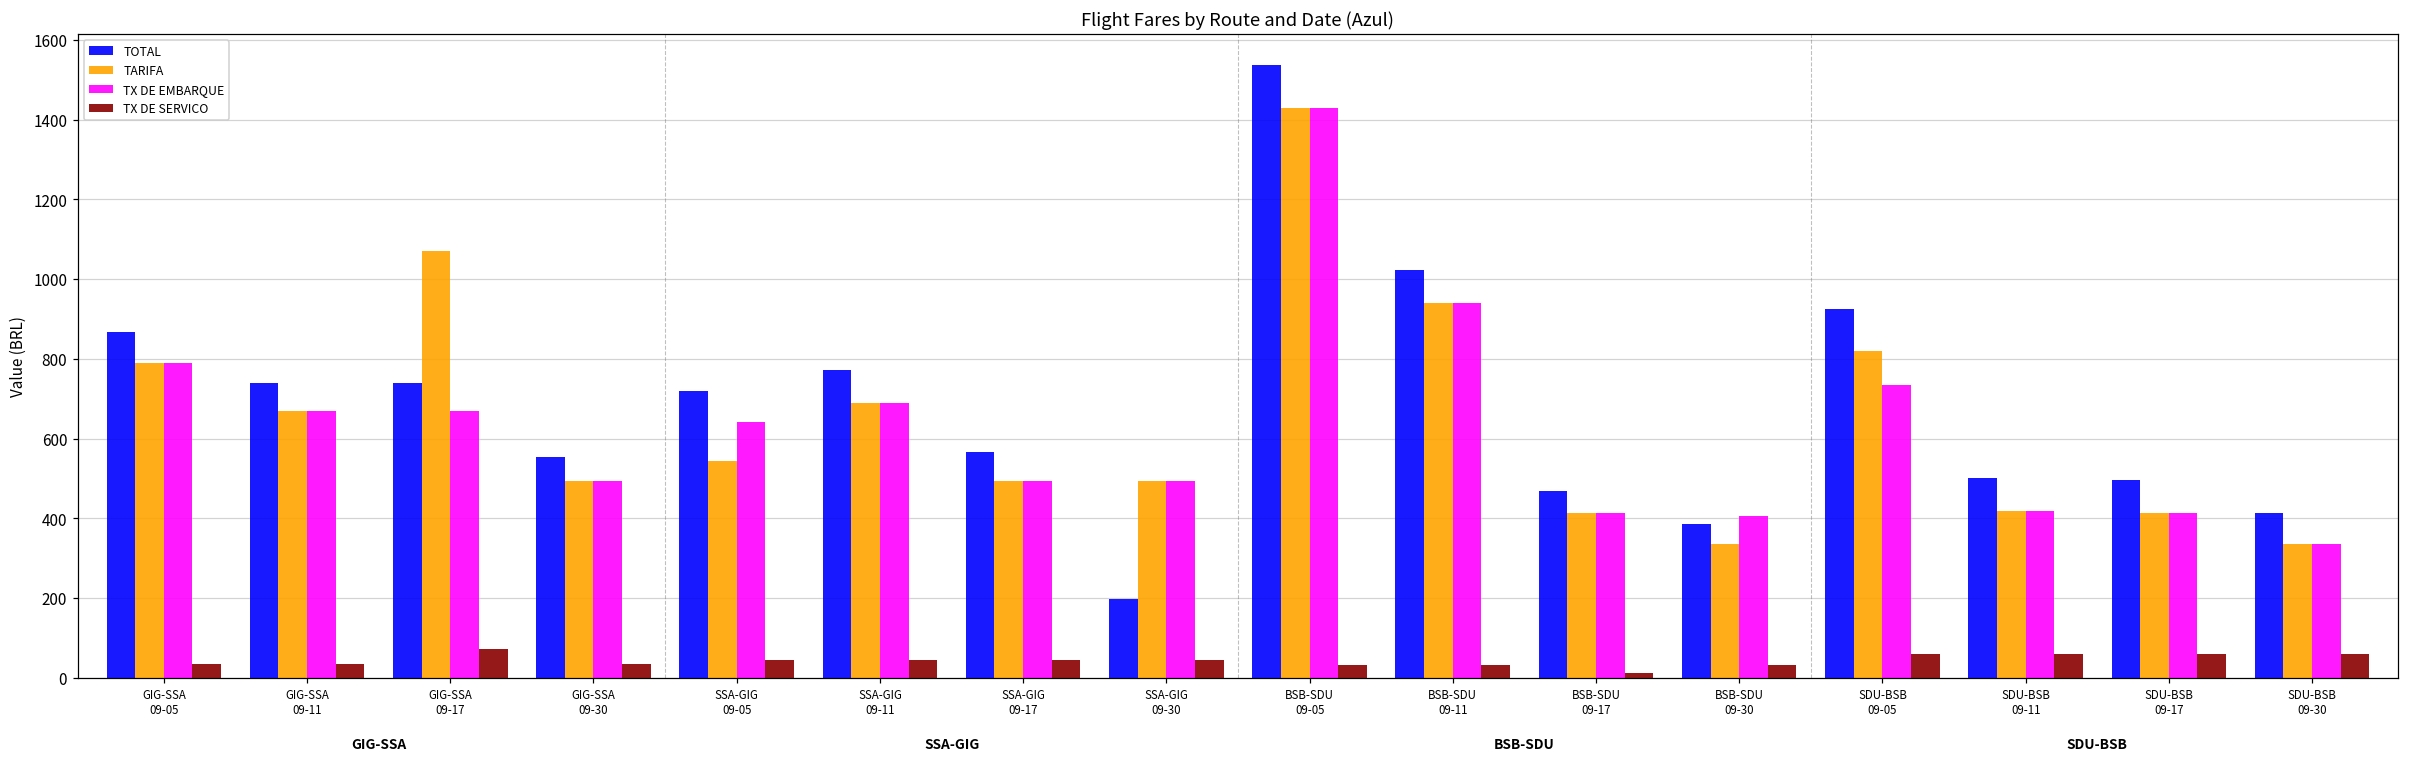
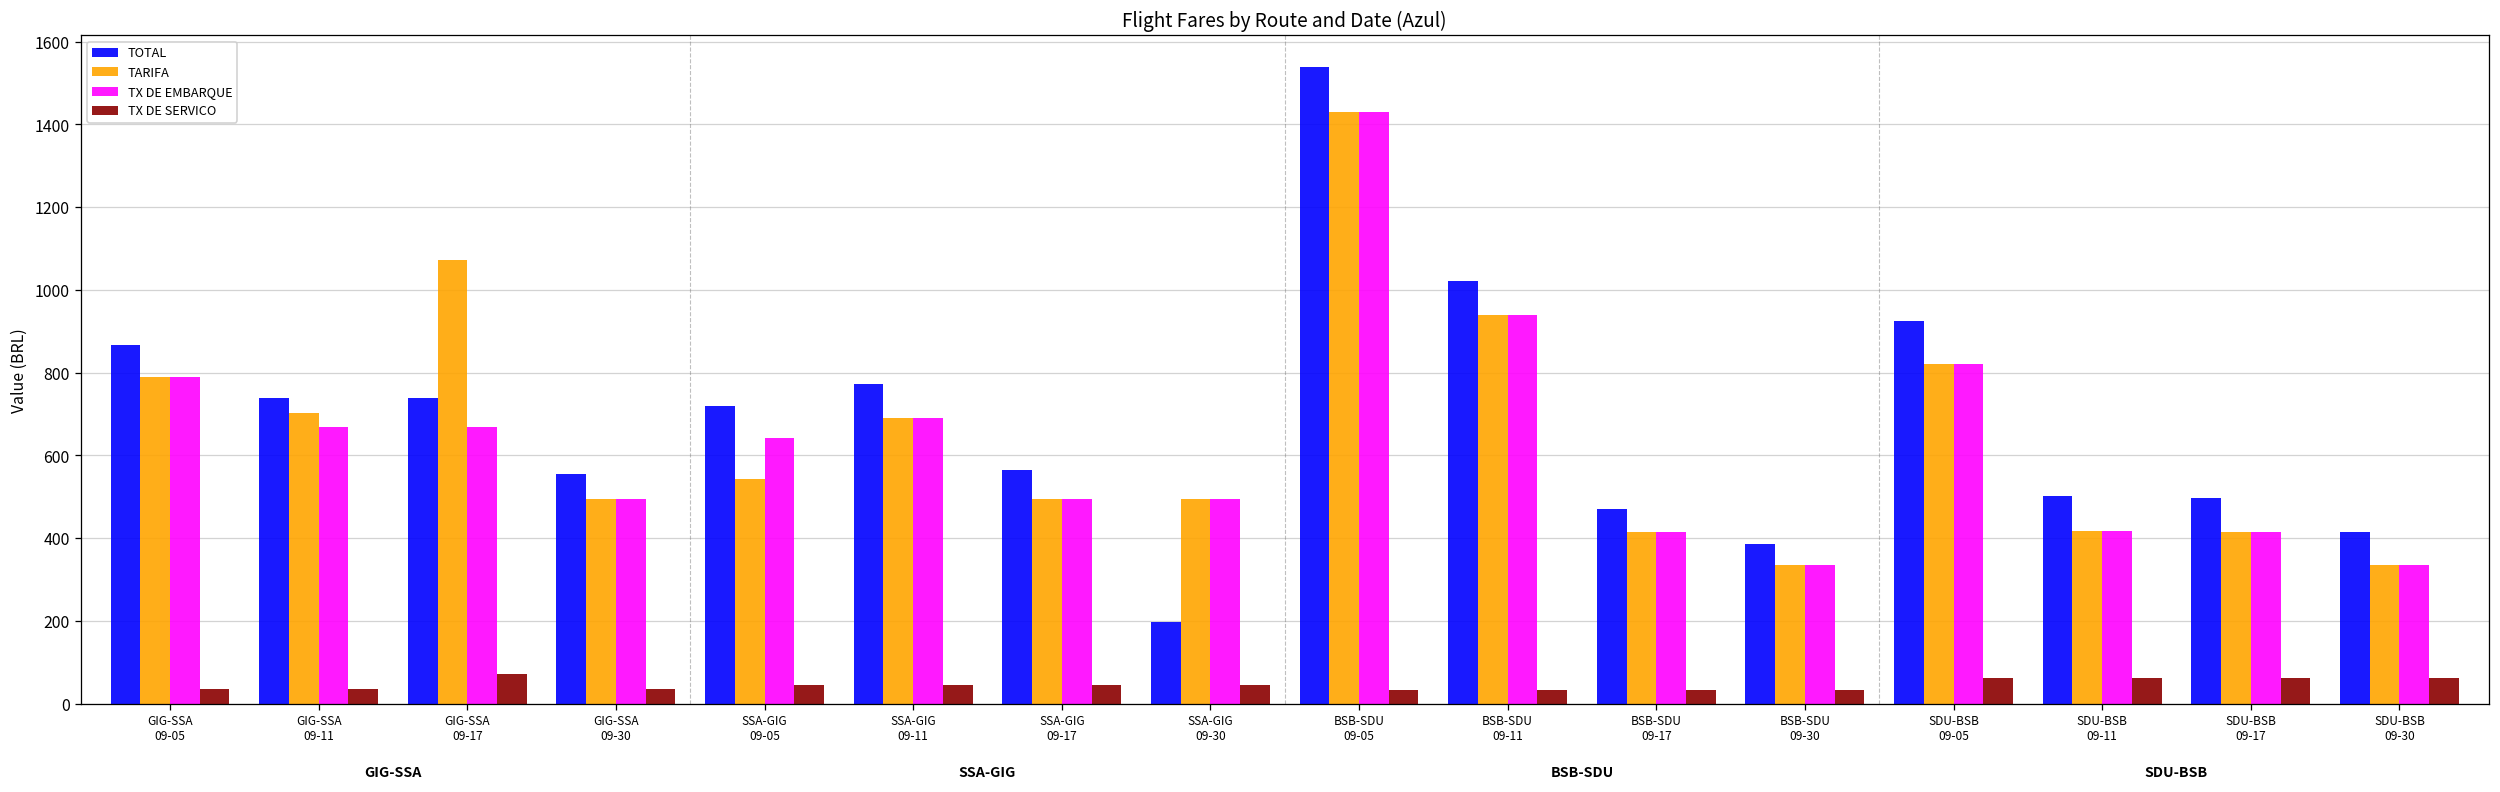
TARIFA, GIG-SSA 09-11: 670 -> 700
TX DE SERVICO, BSB-SDU 09-17: 10 -> 30
TX DE EMBARQUE, BSB-SDU 09-30: 410 -> 340
TX DE EMBARQUE, SDU-BSB 09-05: 730 -> 820
